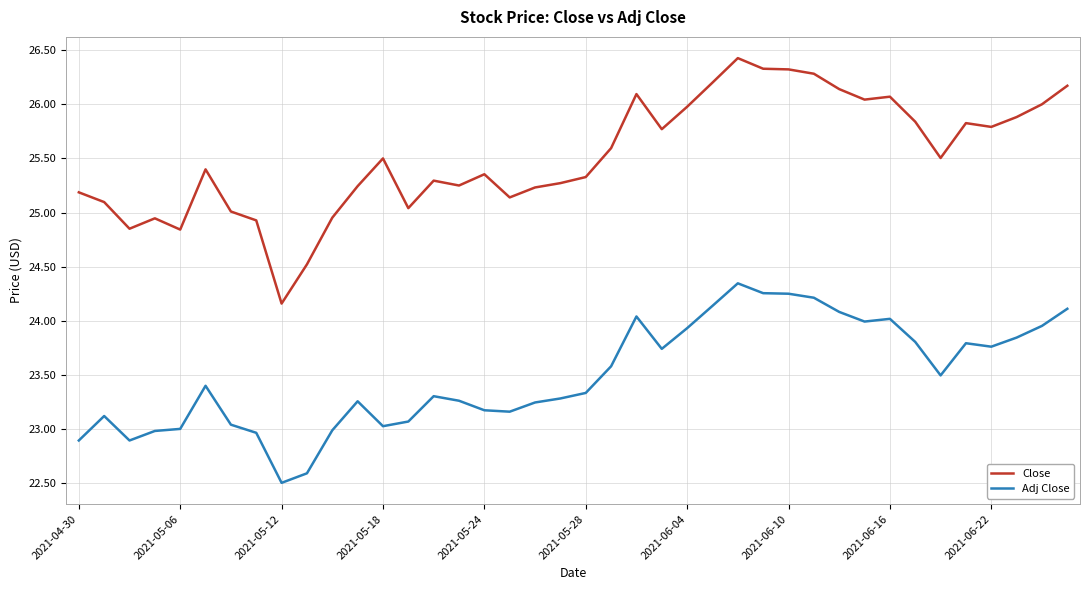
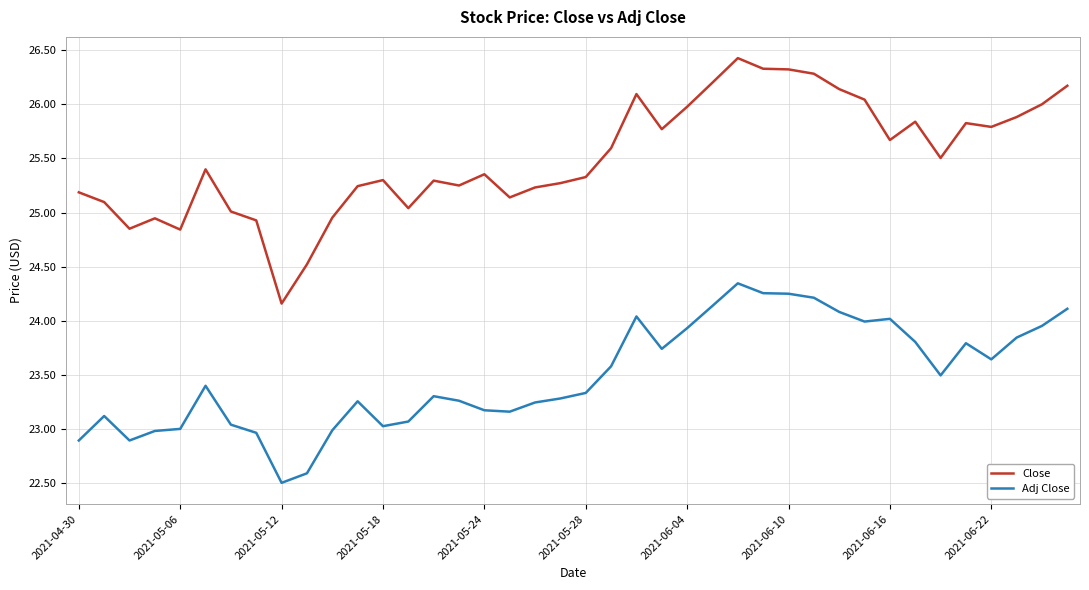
Close, 2021-05-18: 25.5 -> 25.3
Close, 2021-06-16: 26.07 -> 25.67
Adj Close, 2021-06-22: 23.76 -> 23.65
